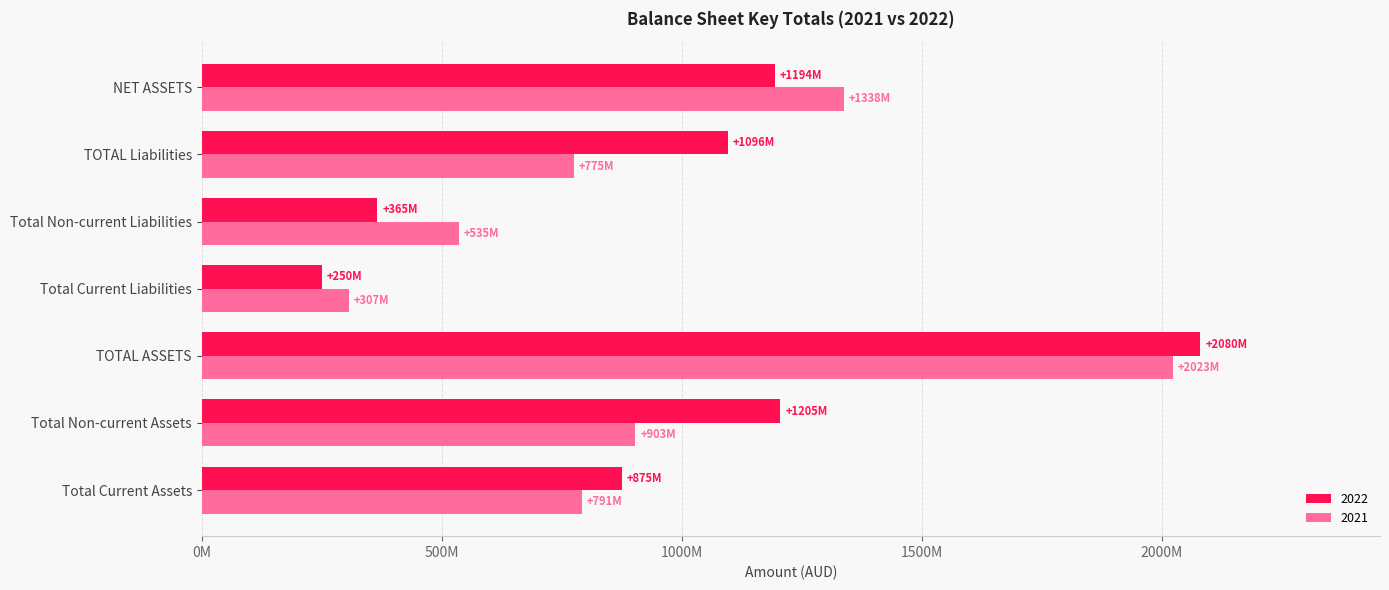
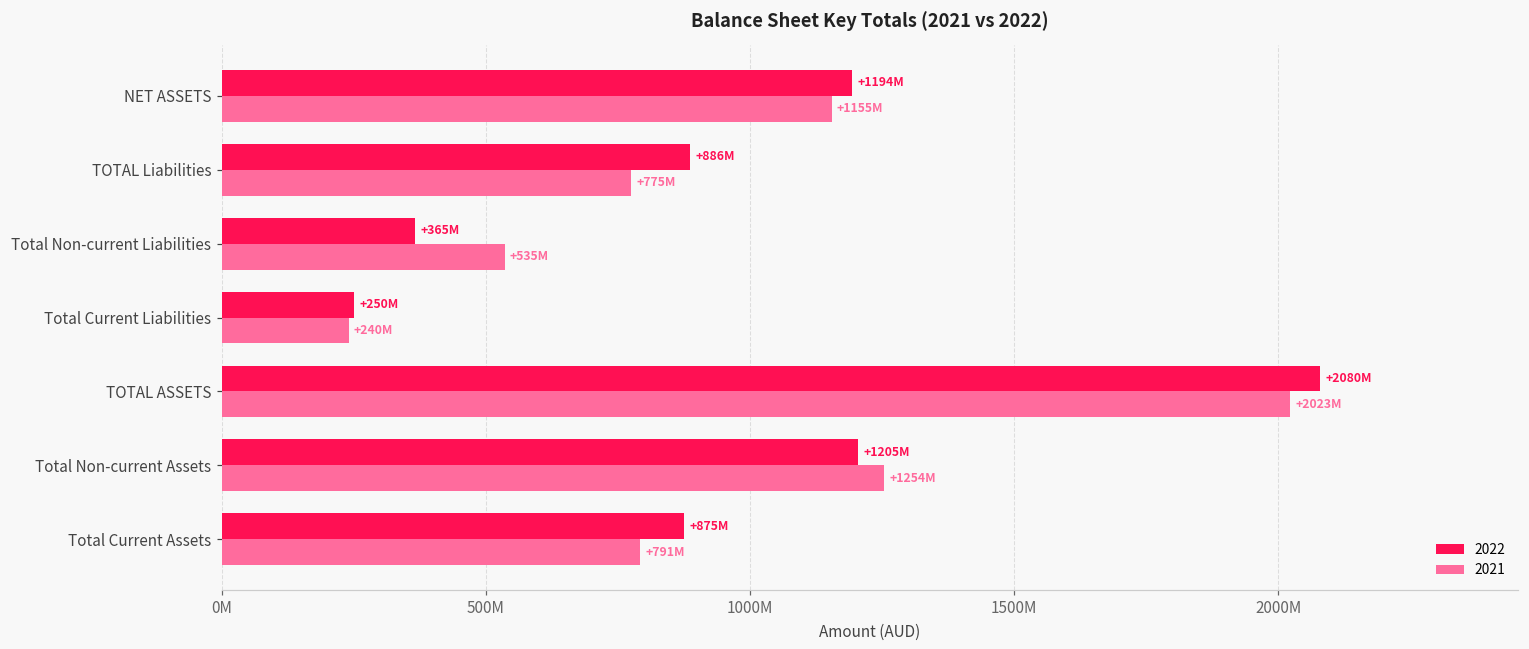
2021, NET ASSETS: +1338M -> +1155M
2022, TOTAL Liabilities: +1096M -> +886M
2021, Total Current Liabilities: +307M -> +240M
2021, Total Non-current Assets: +903M -> +1254M
